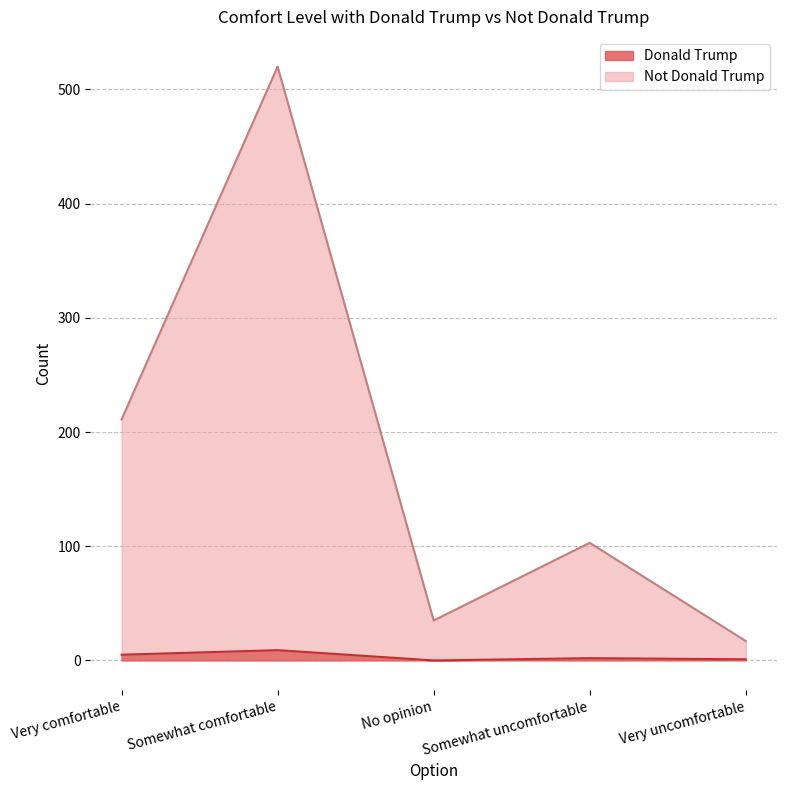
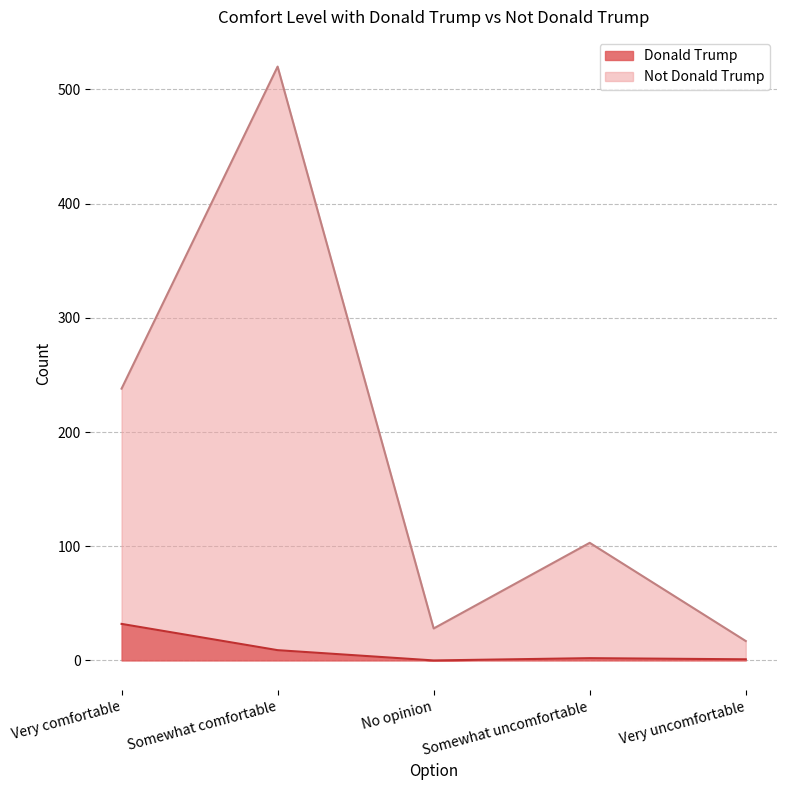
Donald Trump, Very comfortable: 5 -> 32
Not Donald Trump, No opinion: 35 -> 28
